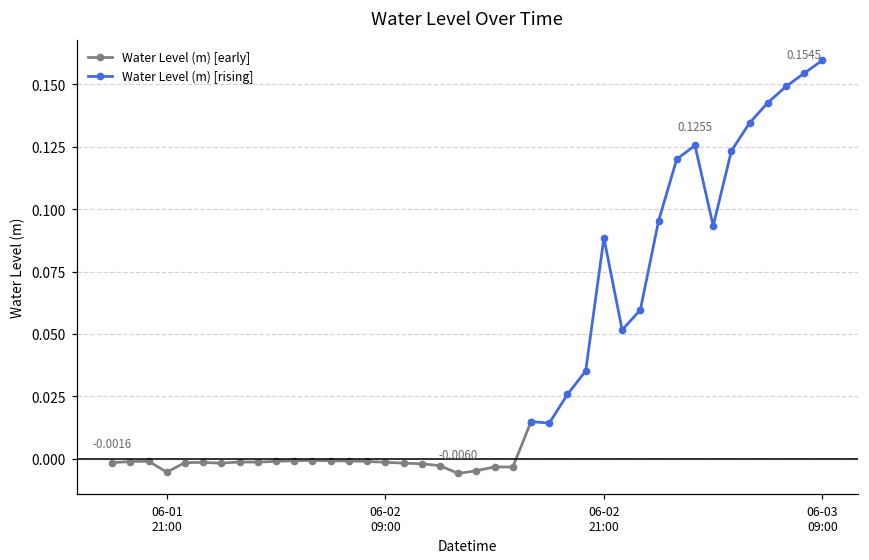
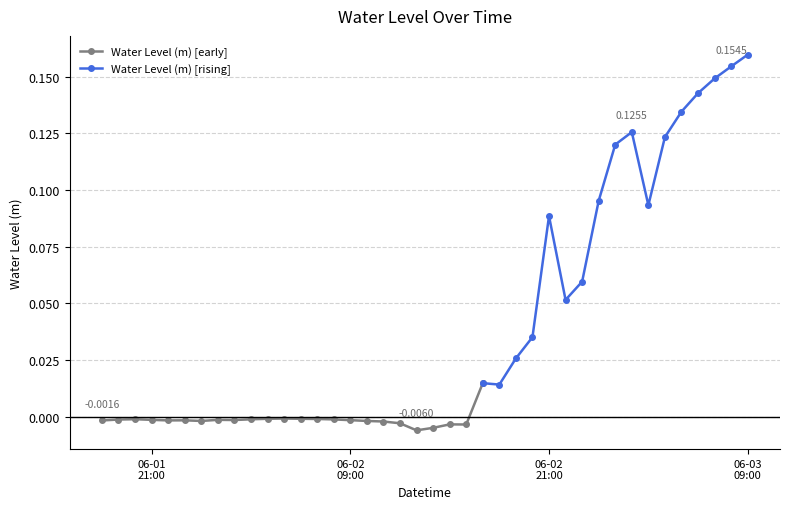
Water Level (m) [early], 06-01 21:00: -0.005 -> -0.001
